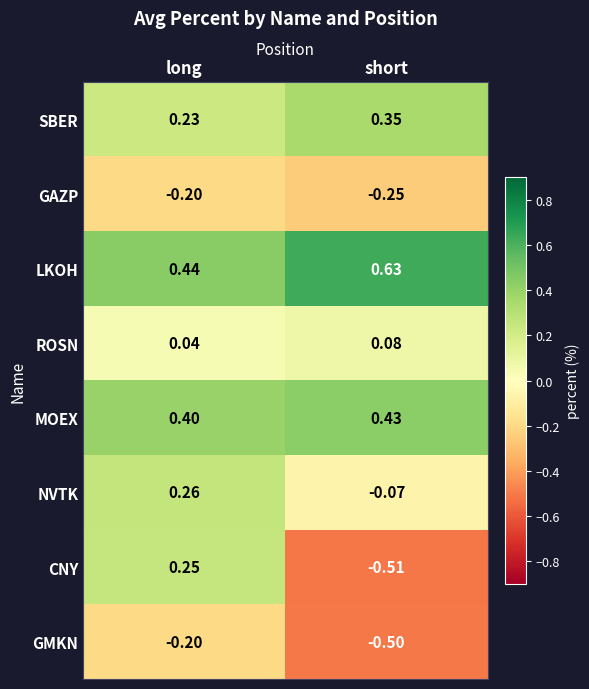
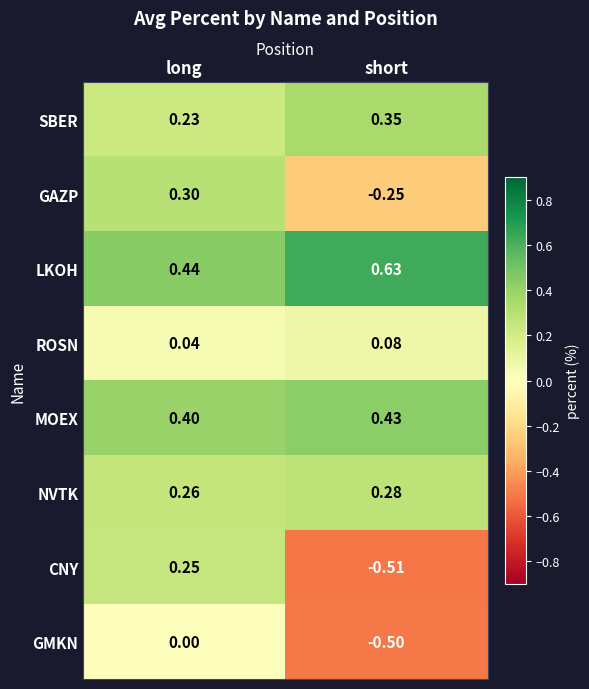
GAZP, long: -0.20 -> 0.30
NVTK, short: -0.07 -> 0.28
GMKN, long: -0.20 -> 0.00
